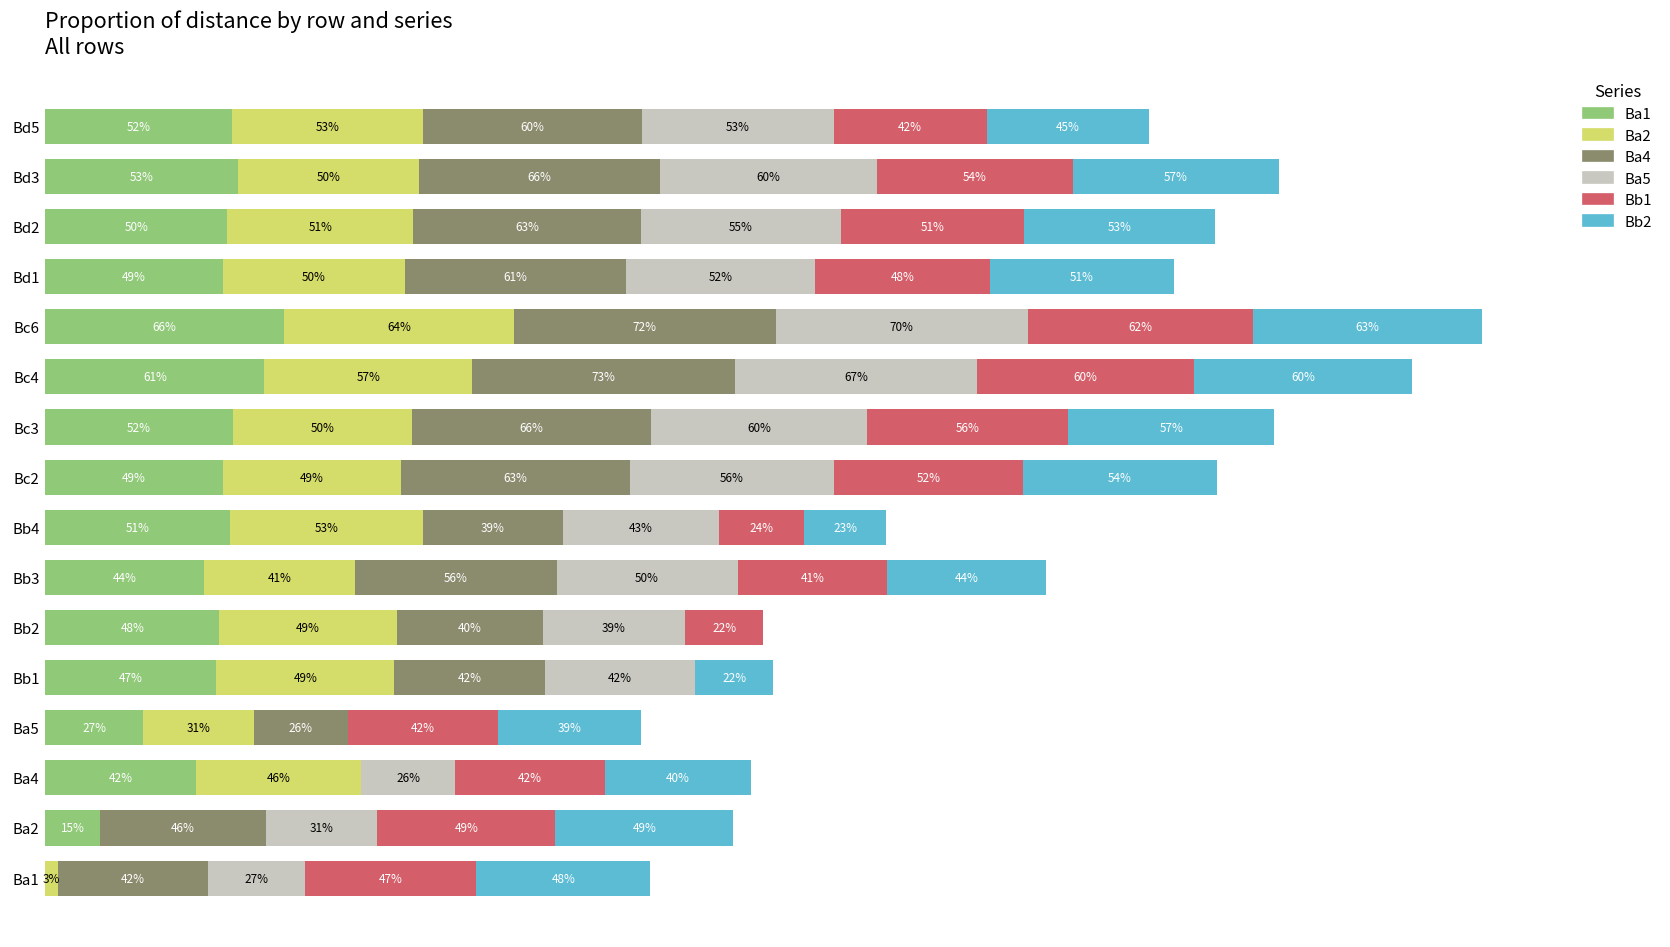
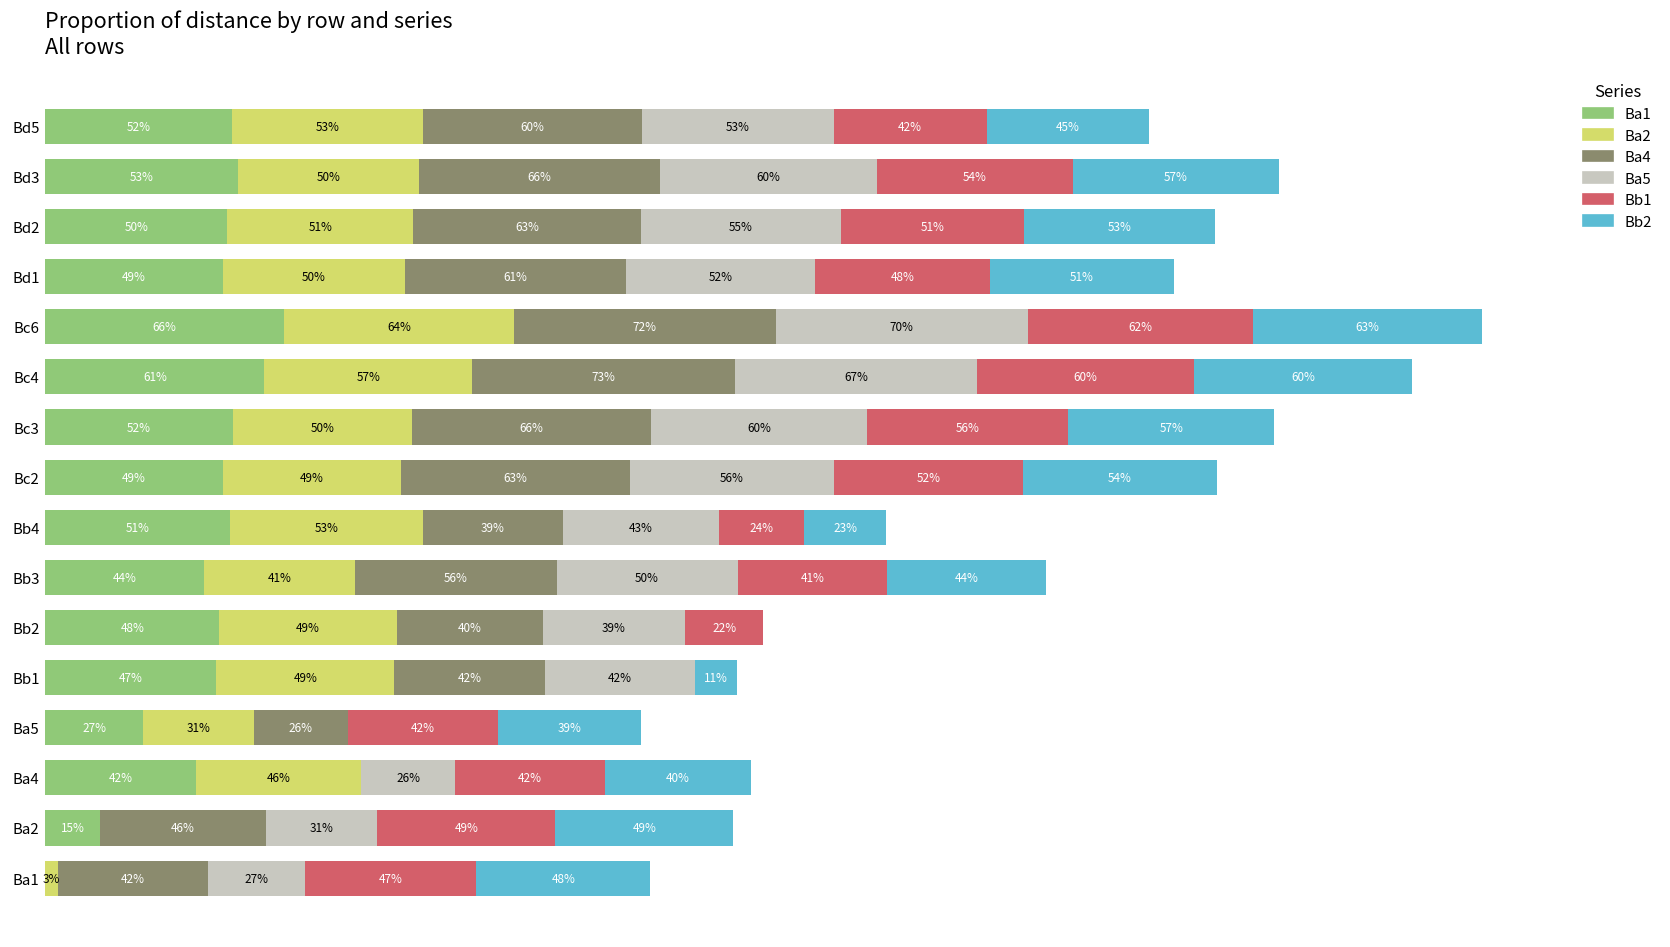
Bb2, Bb1: 22% -> 11%
